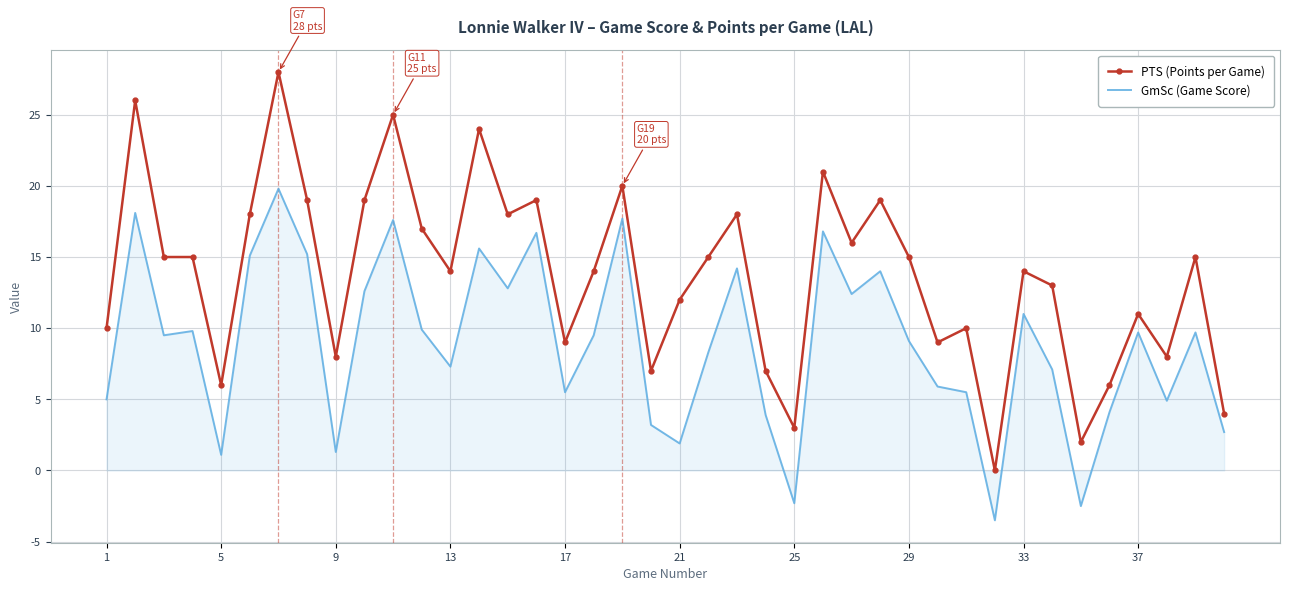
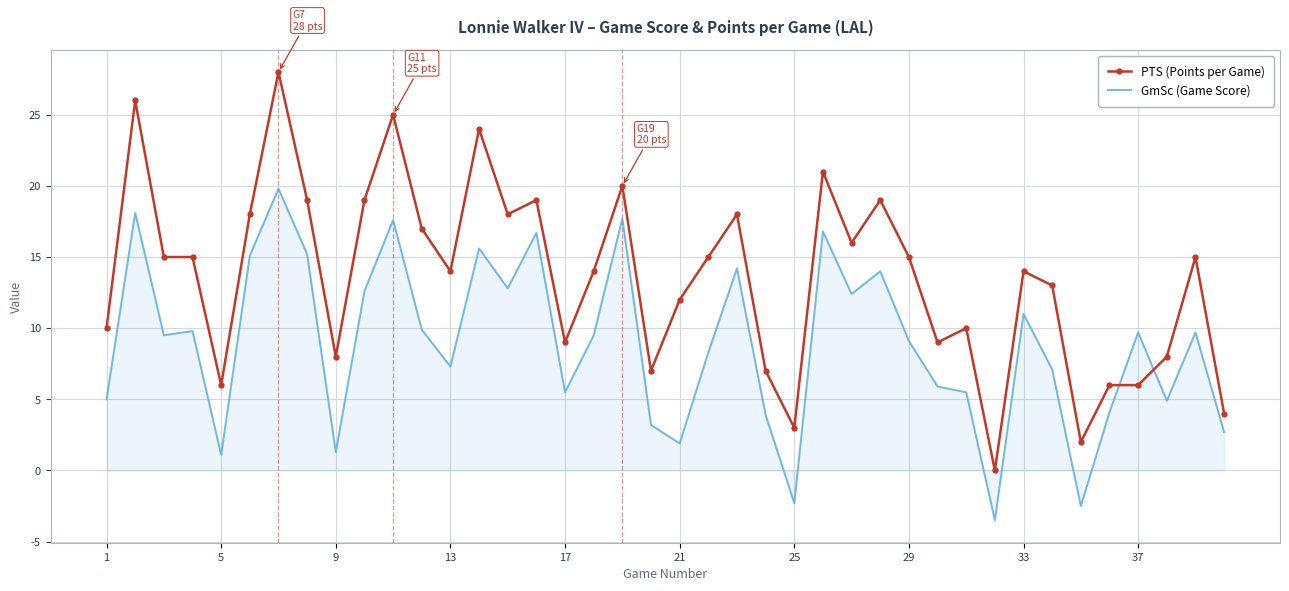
PTS (Points per Game), 37: 11 -> 6
